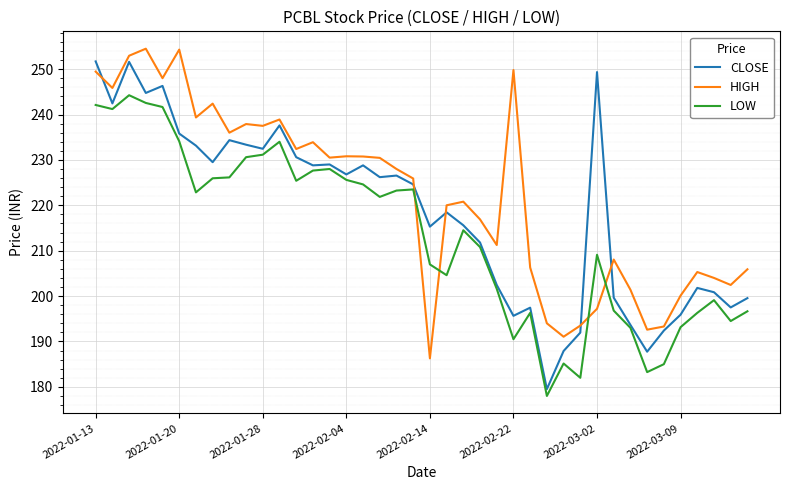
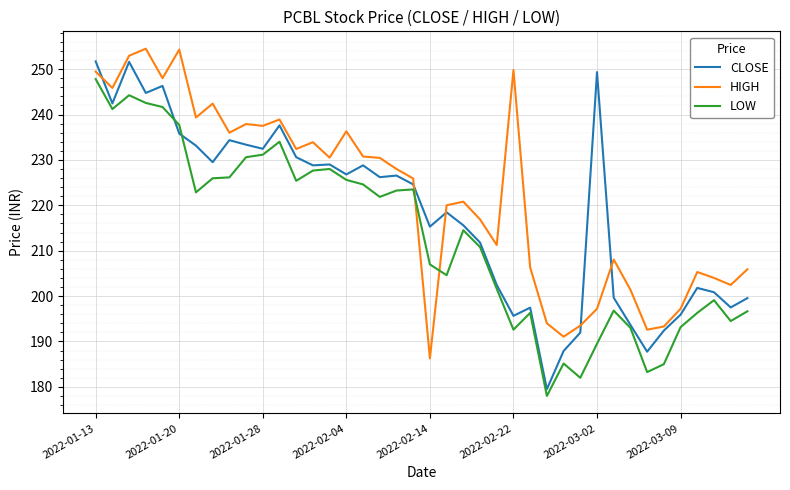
LOW, 2022-01-13: 242 -> 248
LOW, 2022-01-20: 234 -> 238
HIGH, 2022-02-04: 231 -> 236
LOW, 2022-02-22: 191 -> 193
LOW, 2022-03-02: 209 -> 190
HIGH, 2022-03-09: 200 -> 197
